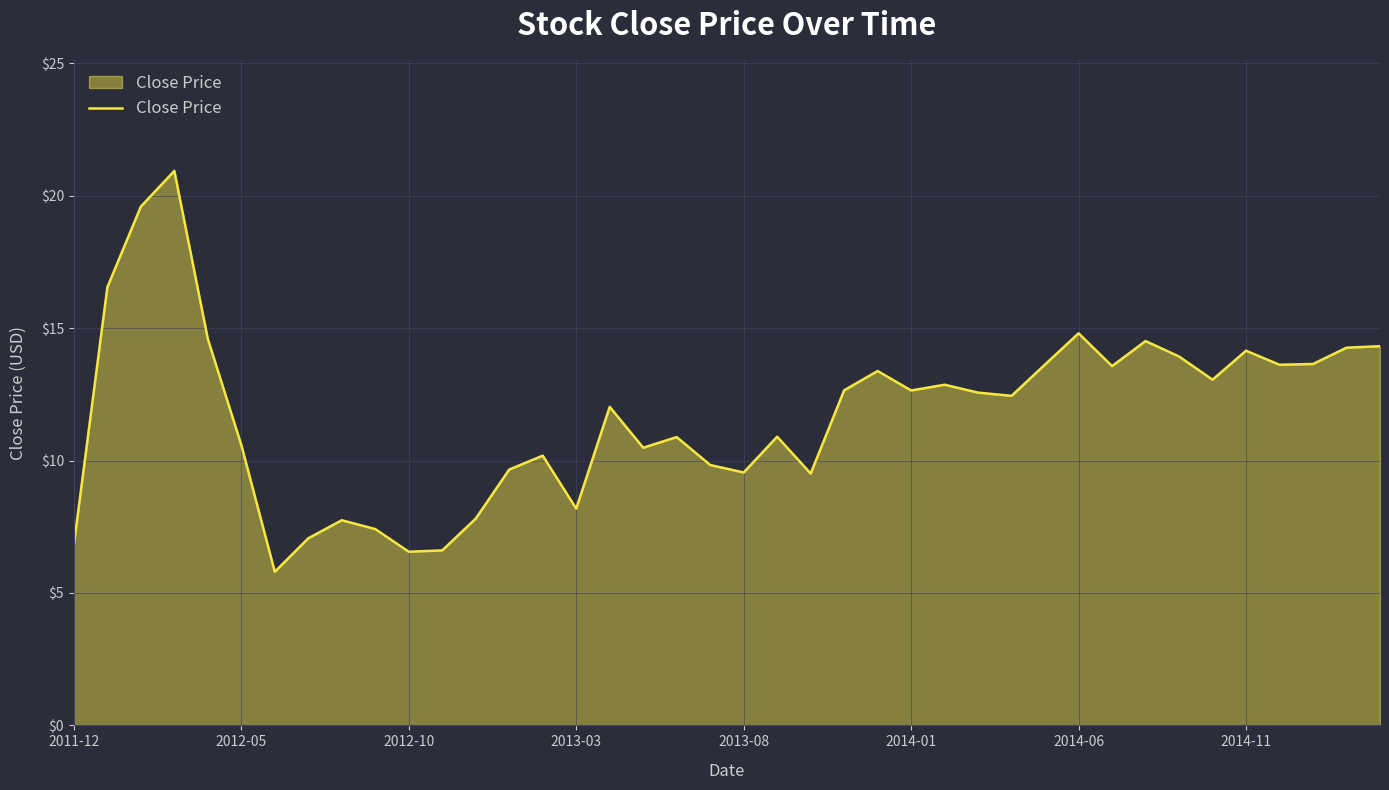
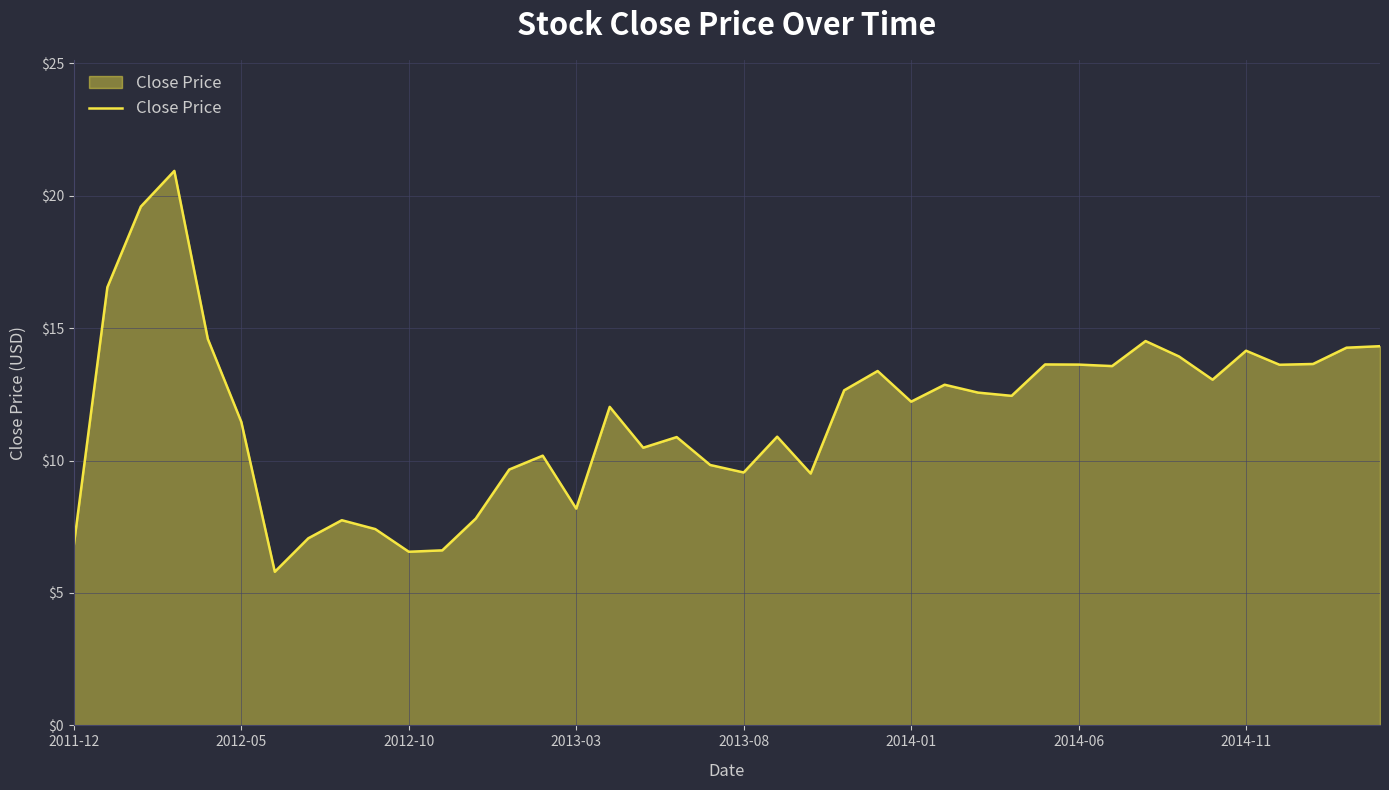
2012-05: $10.6 -> $11.5
2014-01: $12.6 -> $12.2
2014-06: $14.8 -> $13.6
